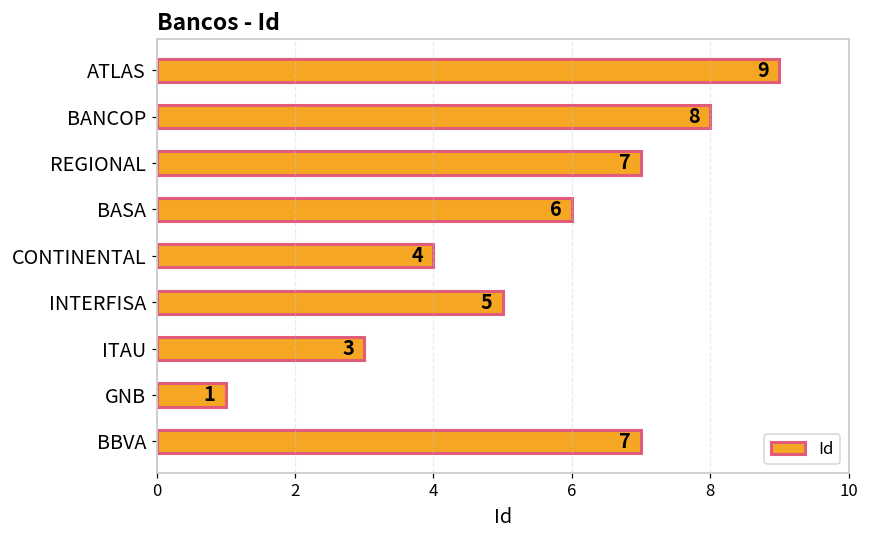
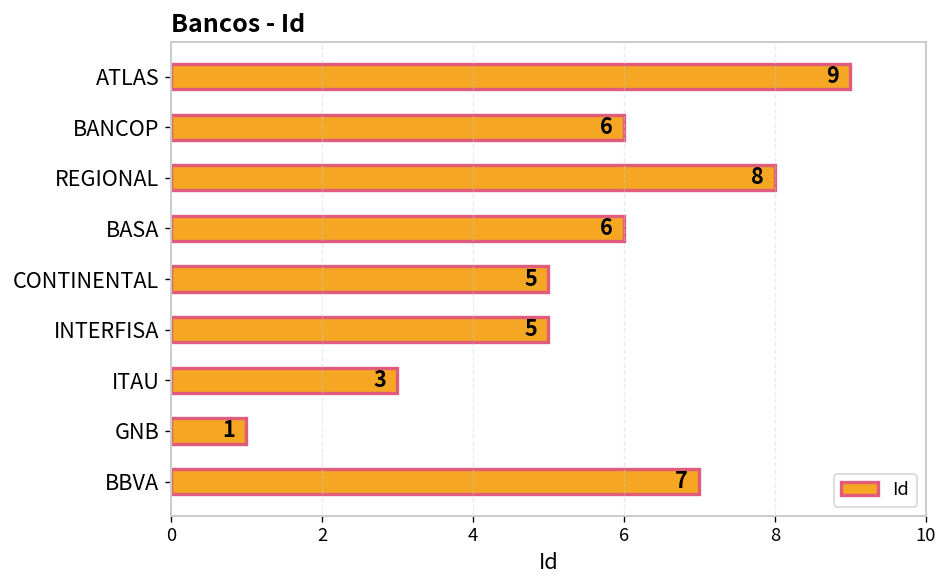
BANCOP: 8 -> 6
REGIONAL: 7 -> 8
CONTINENTAL: 4 -> 5
